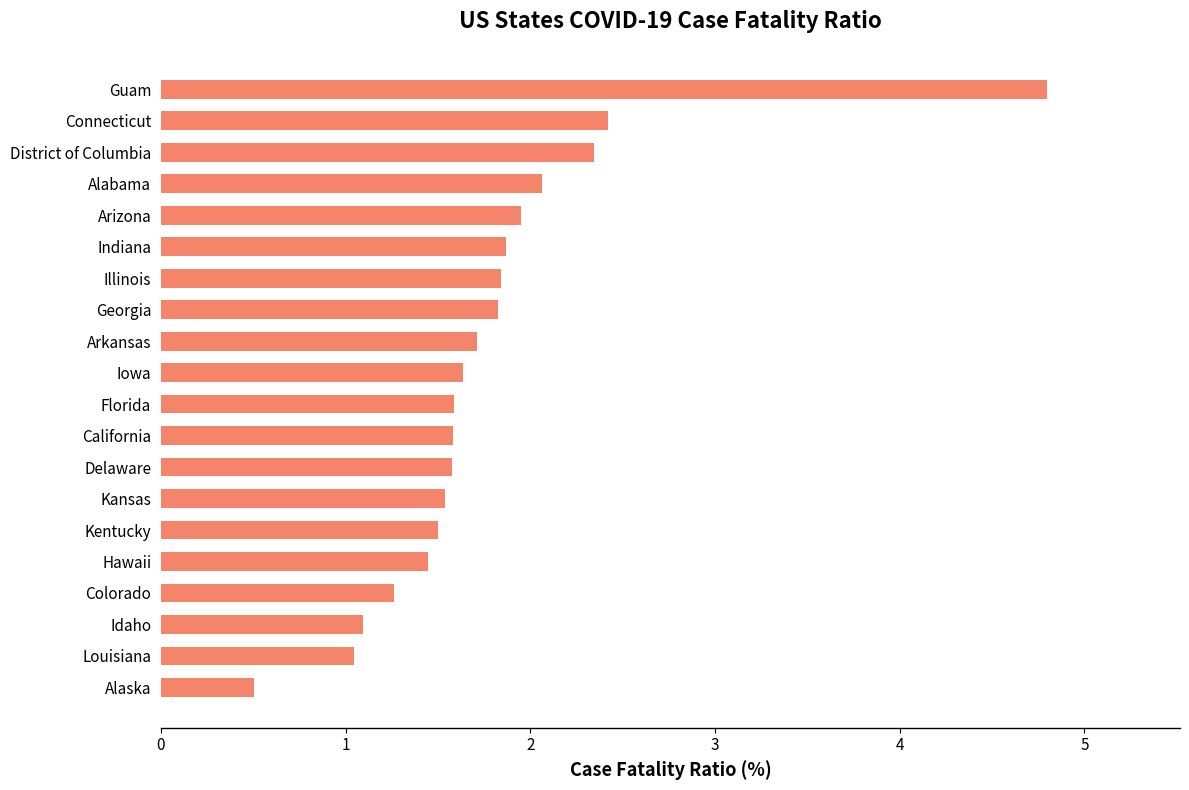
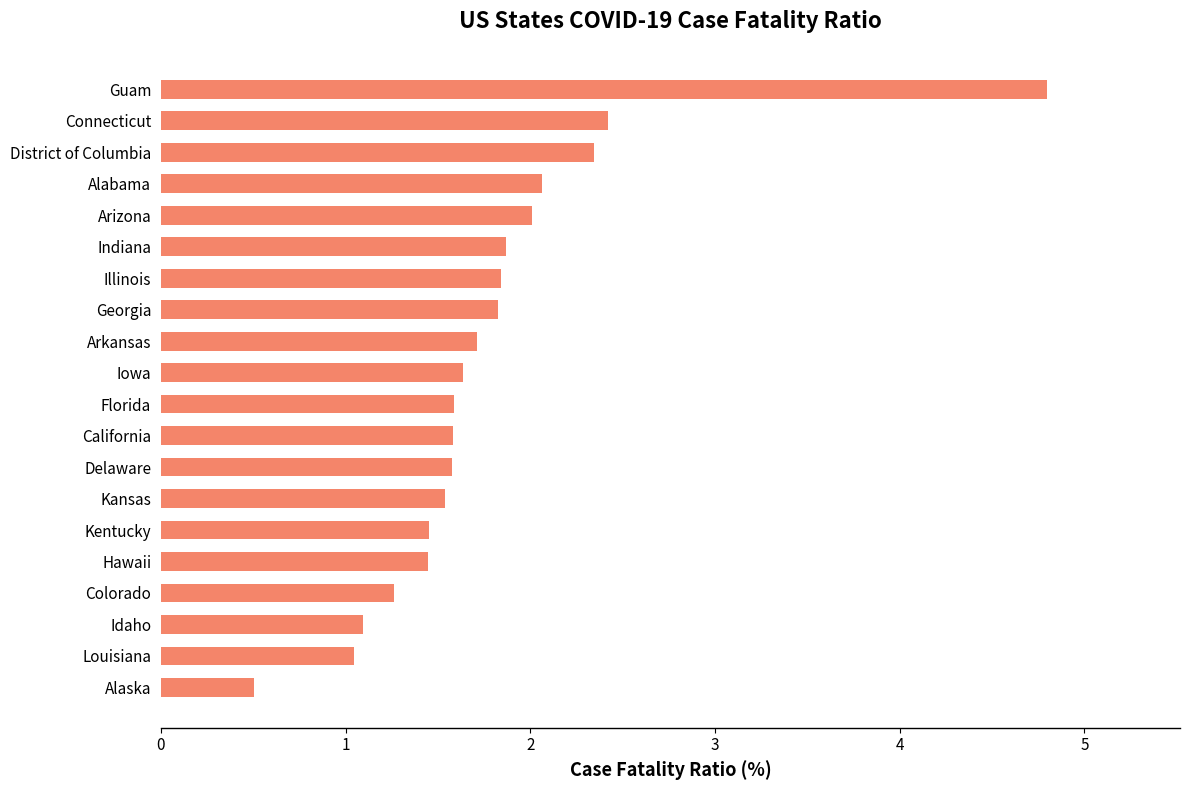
Arizona: 1.95 -> 2.01
Kentucky: 1.50 -> 1.45
